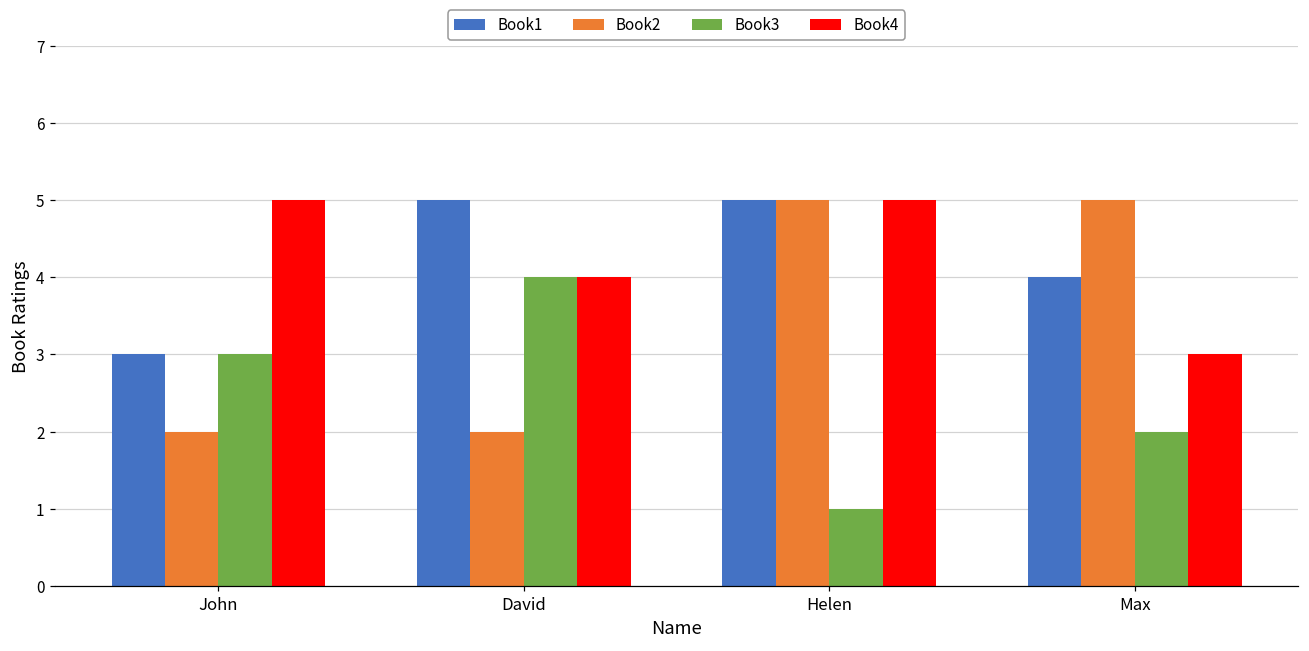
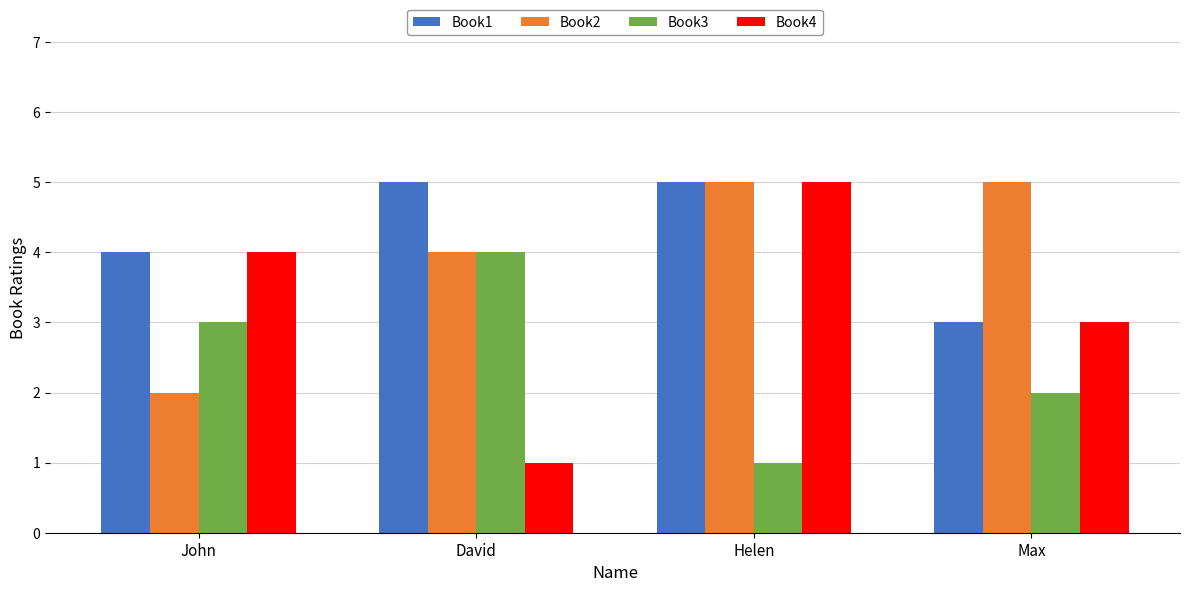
Book1, John: 3 -> 4
Book4, John: 5 -> 4
Book2, David: 2 -> 4
Book4, David: 4 -> 1
Book1, Max: 4 -> 3
